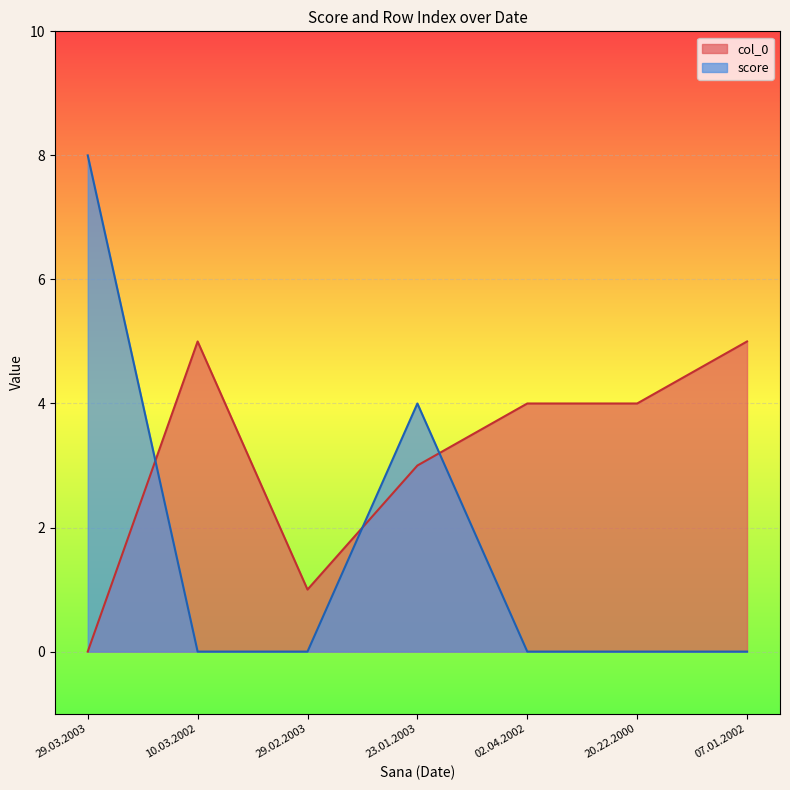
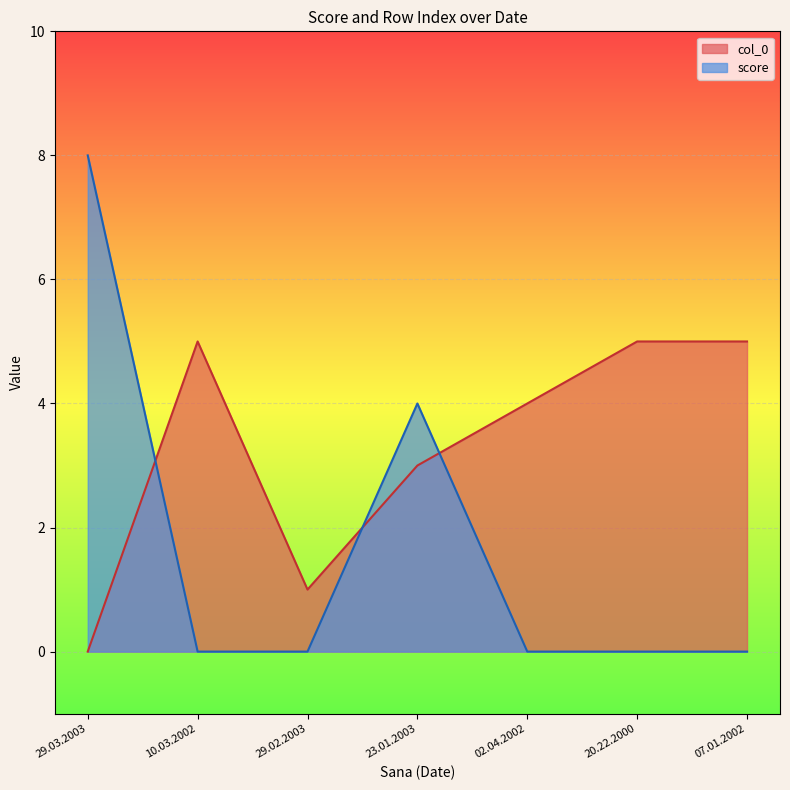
col_0, 20.22.2000: 4 -> 5
